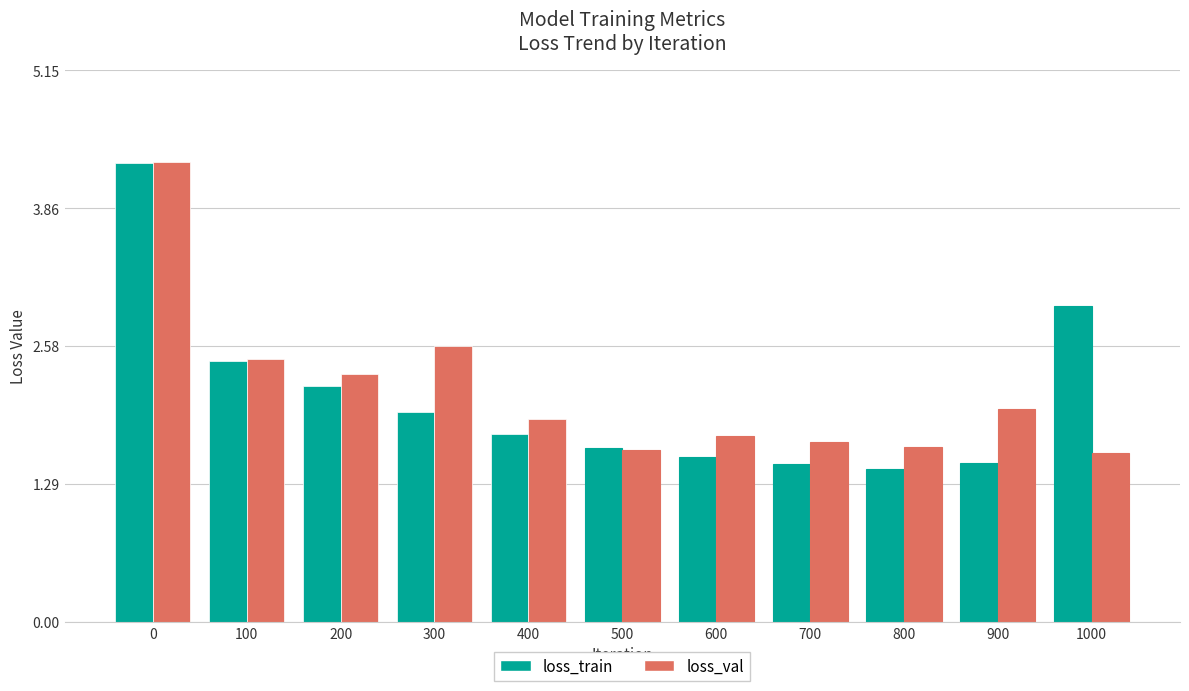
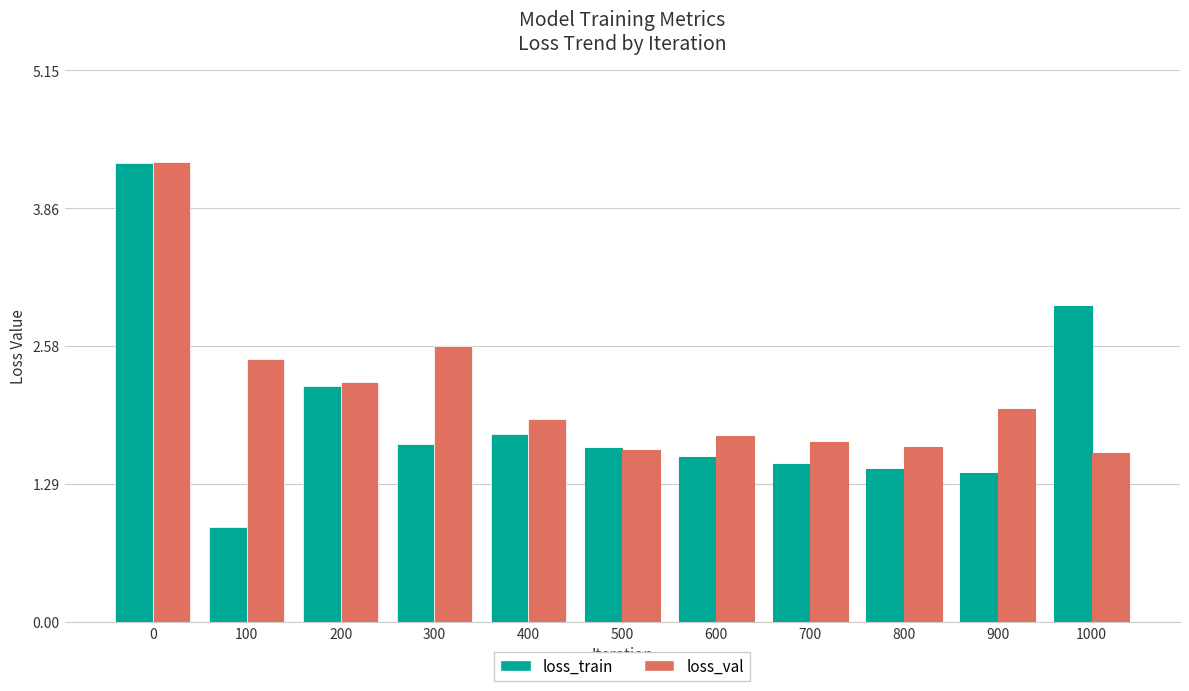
loss_train, 100: 2.44 -> 0.89
loss_val, 200: 2.32 -> 2.24
loss_train, 300: 1.96 -> 1.67
loss_train, 900: 1.49 -> 1.40
